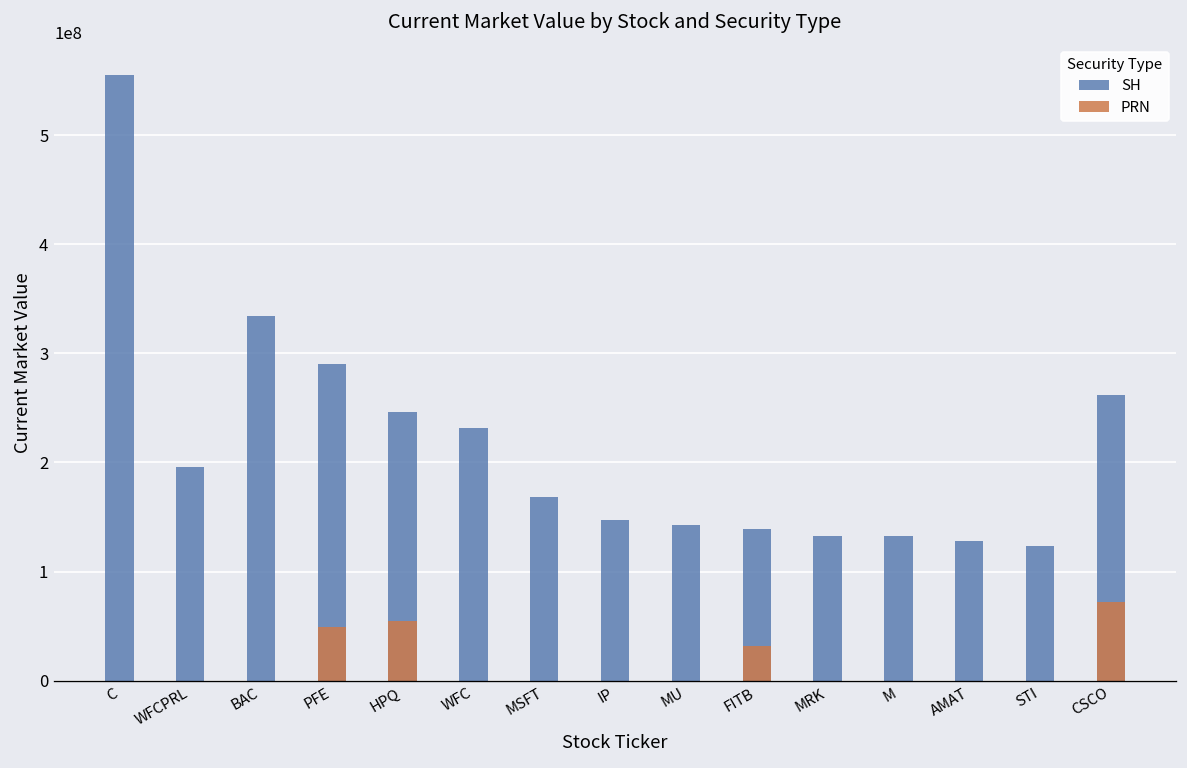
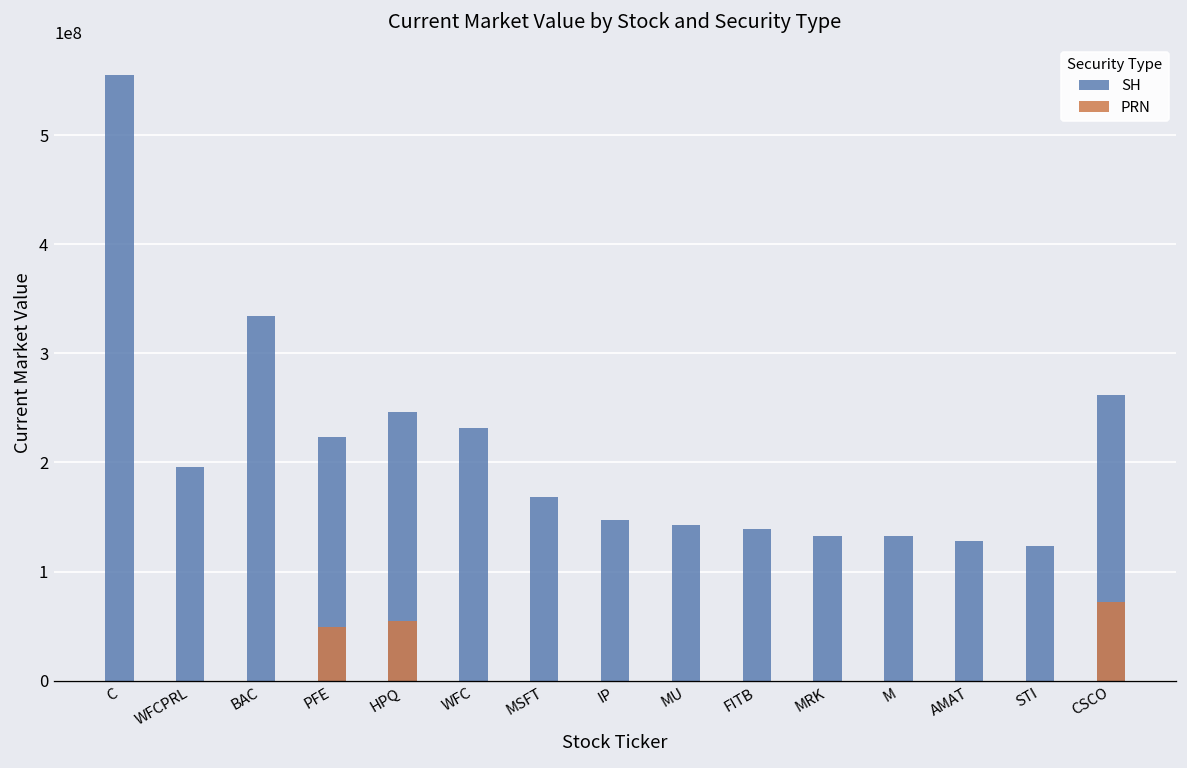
SH, PFE: 290000000 -> 220000000
PRN, FITB: 30000000 -> 0
